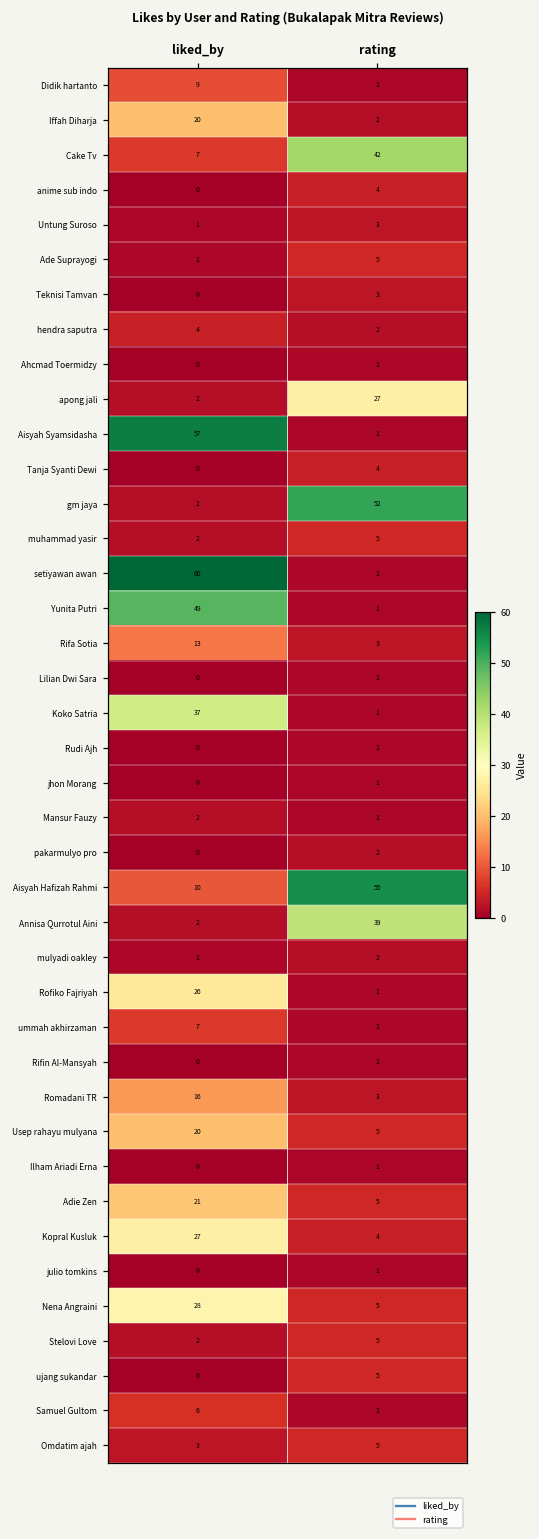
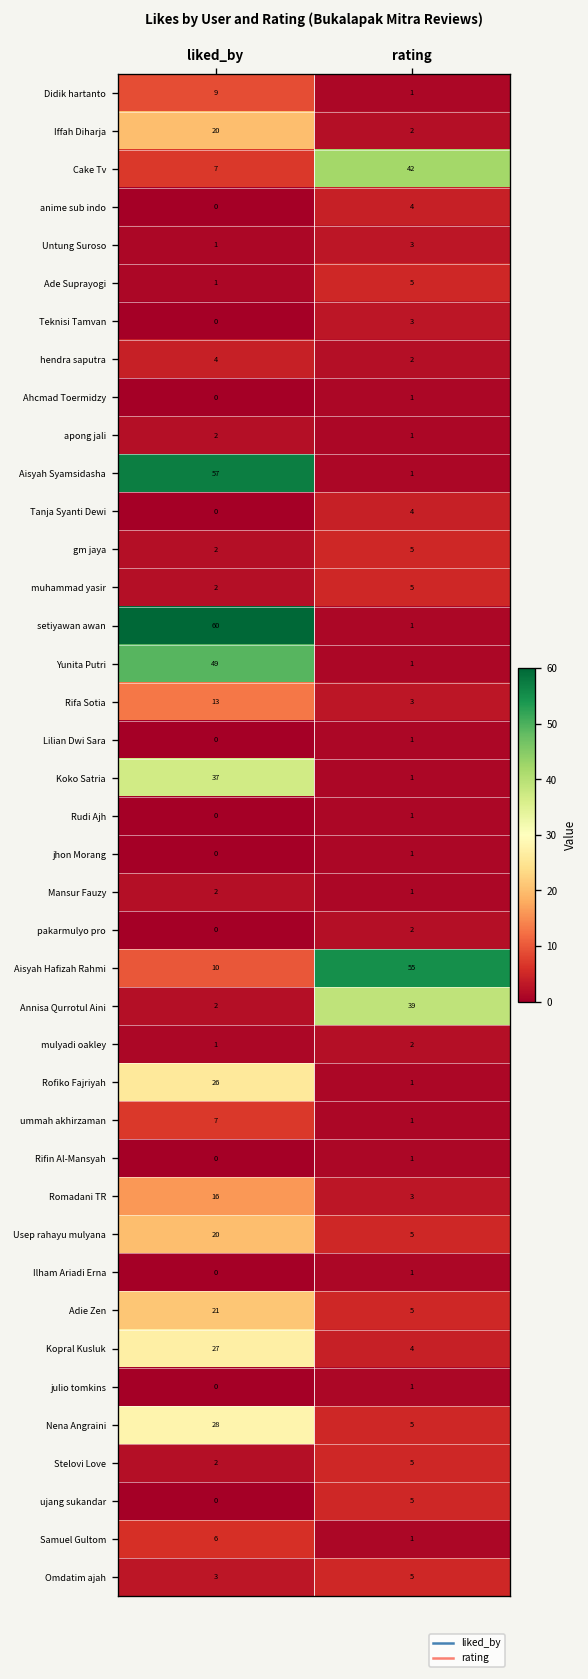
apong jali, rating: 27 -> 1
gm jaya, rating: 52 -> 5
